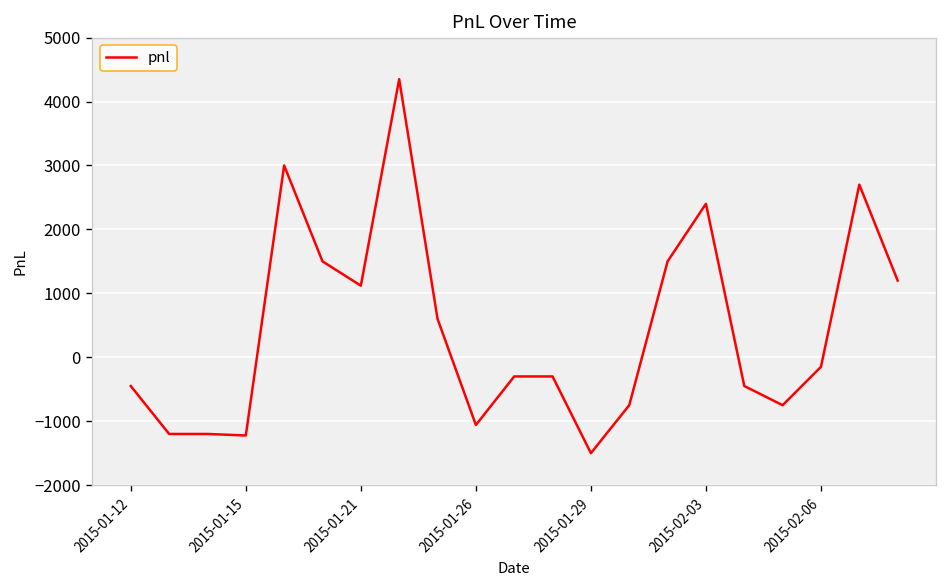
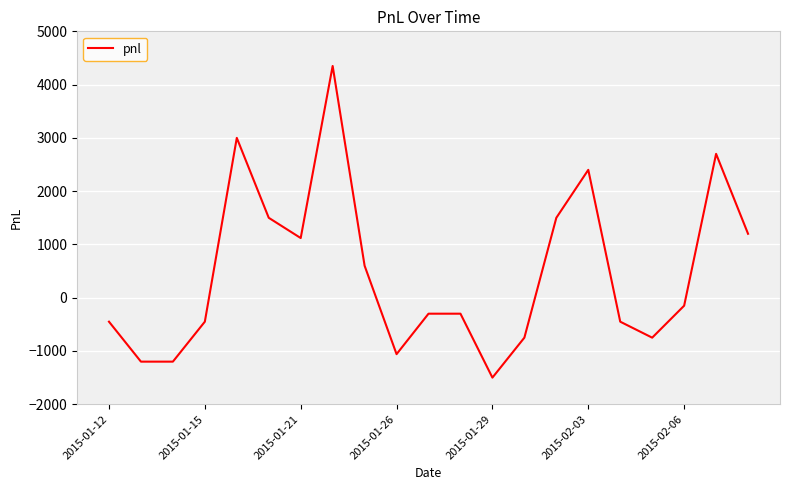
2015-01-15: -1200 -> -500
